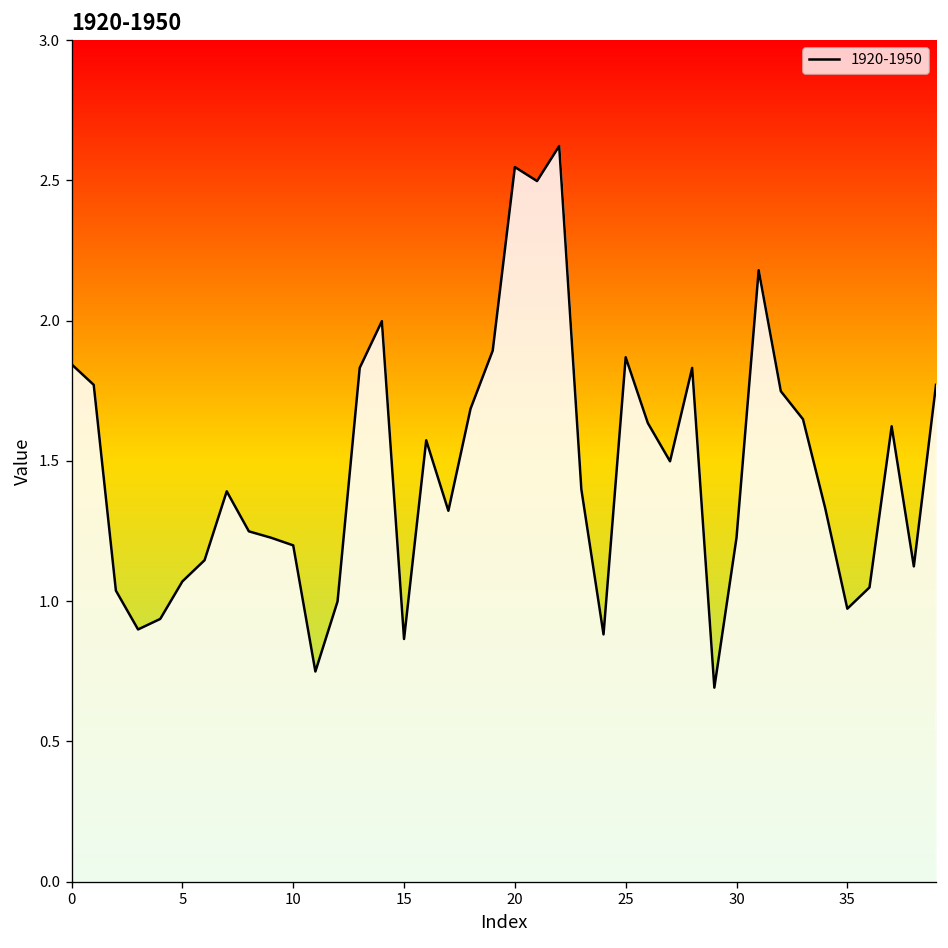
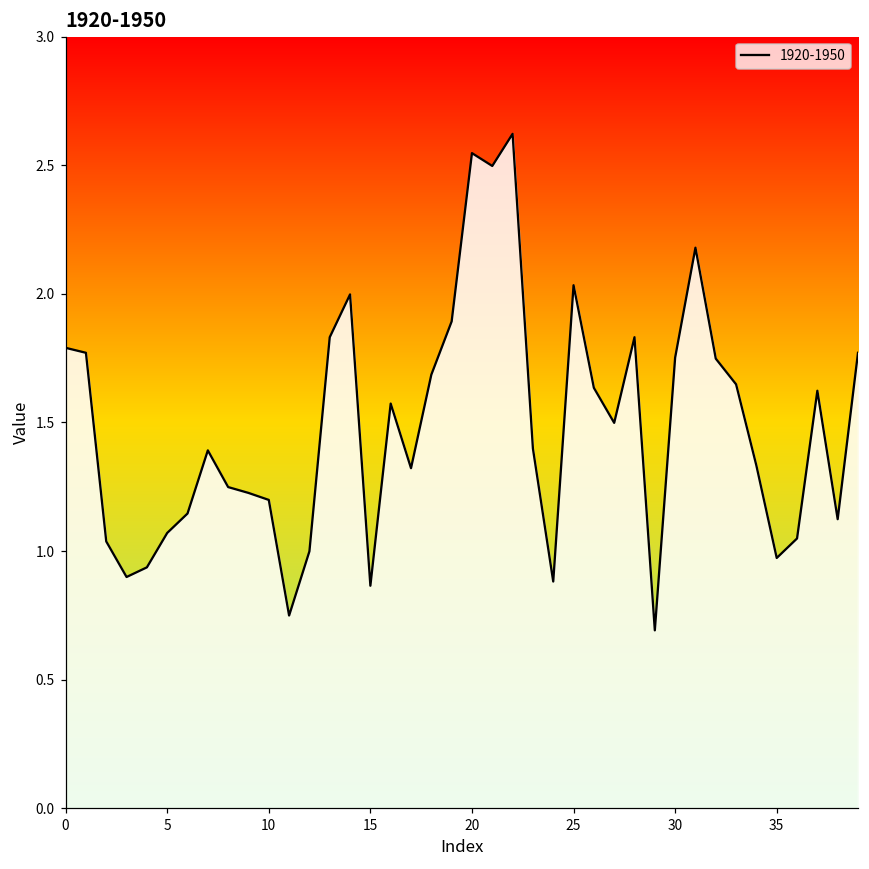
0: 1.84 -> 1.79
25: 1.87 -> 2.03
30: 1.23 -> 1.75
